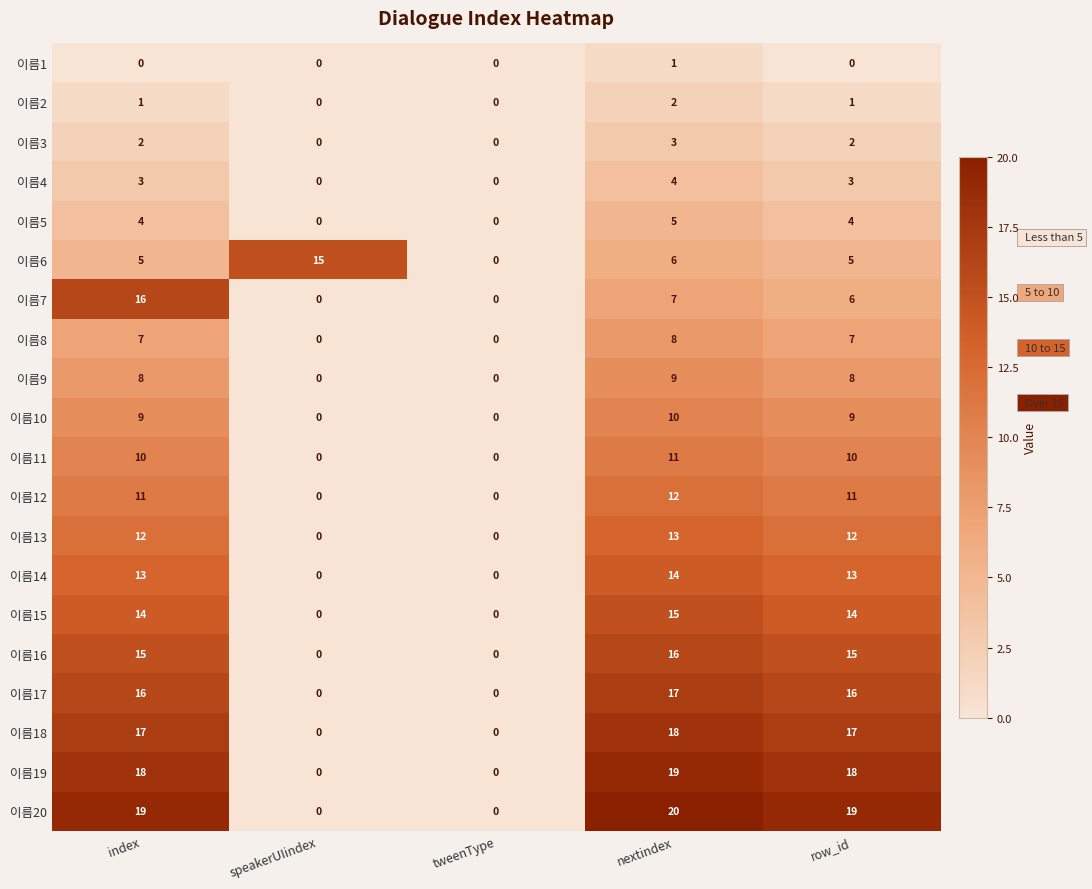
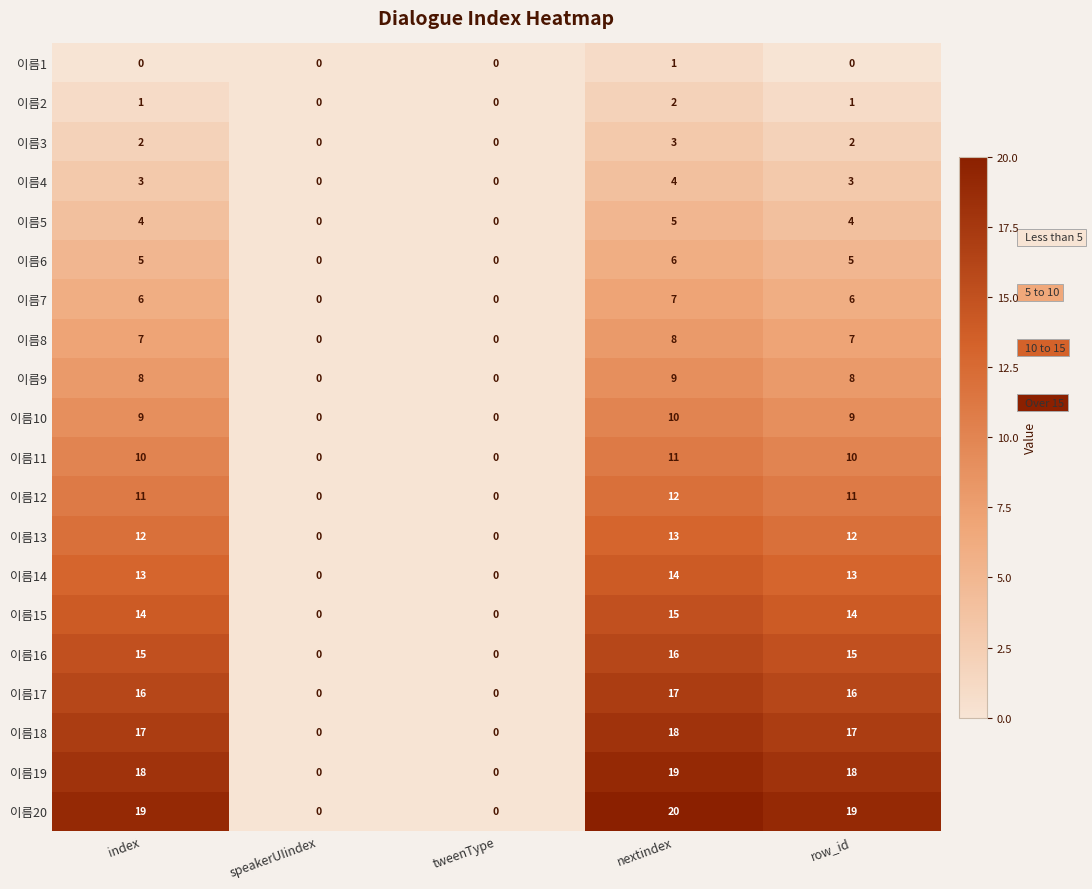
이름6, speakerUIindex: 15 -> 0
이름7, index: 16 -> 6
